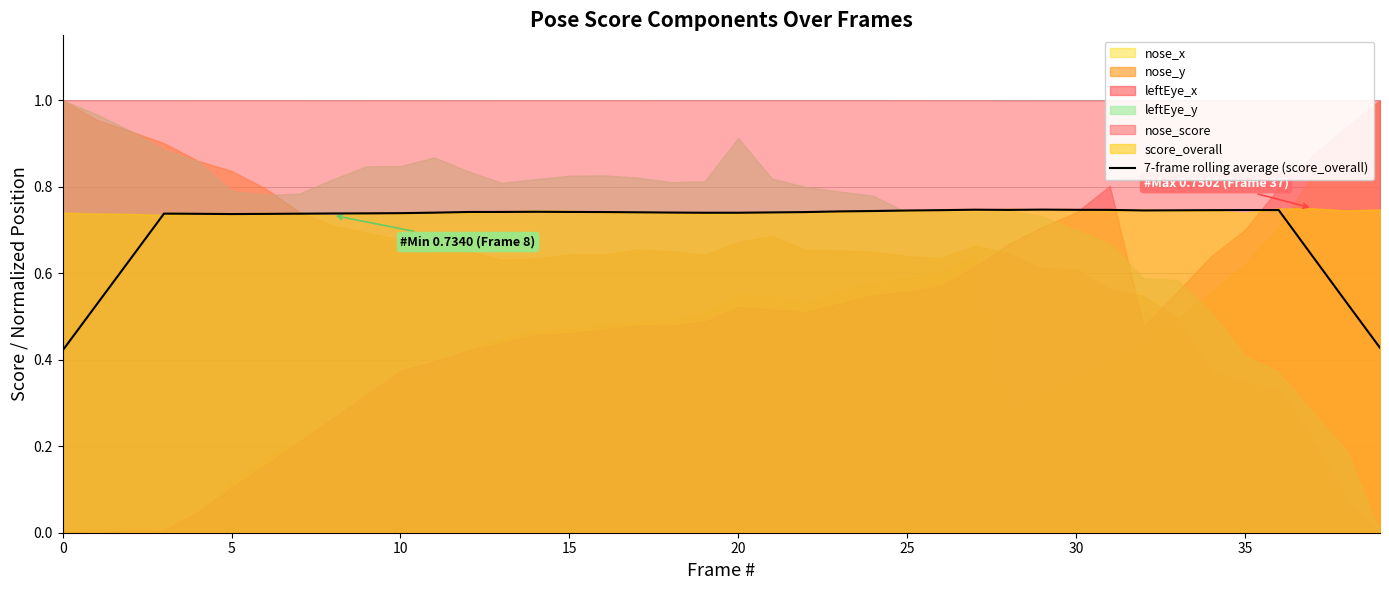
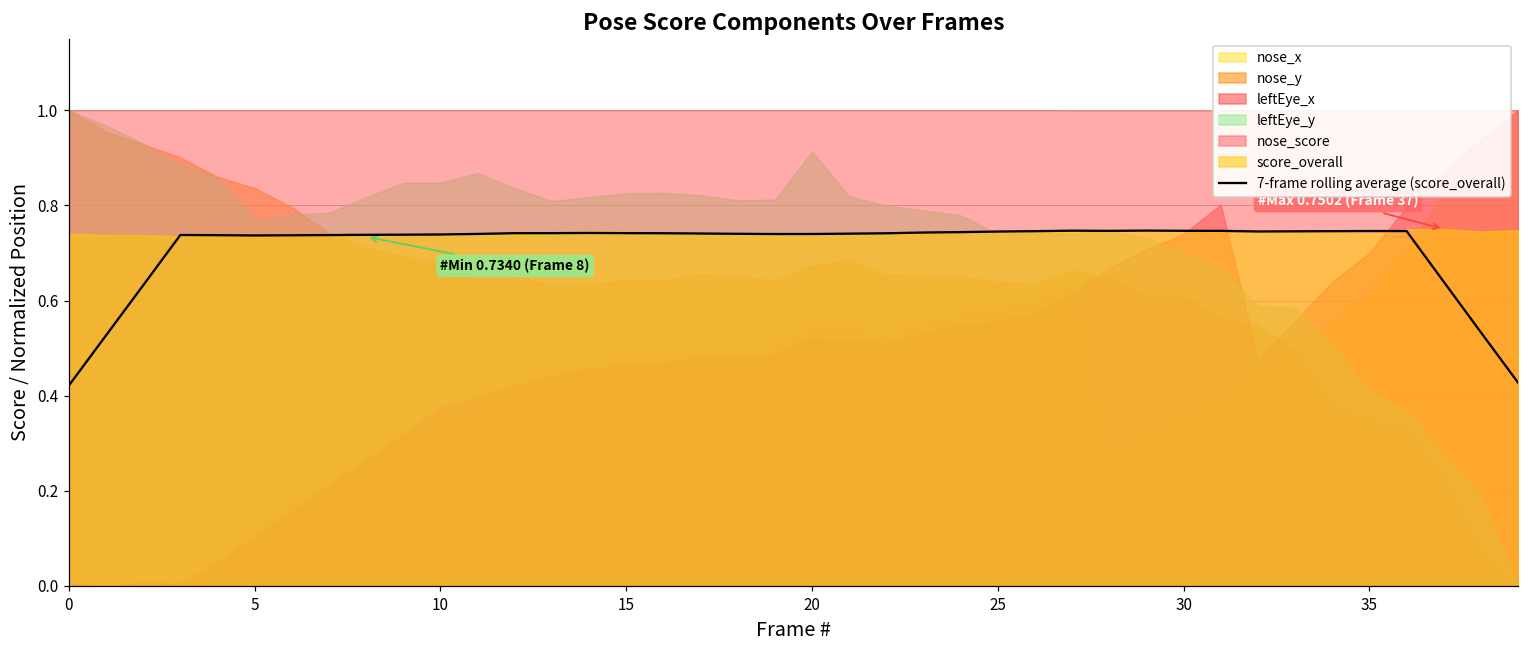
leftEye_y, 5: 0.79 -> 0.77
